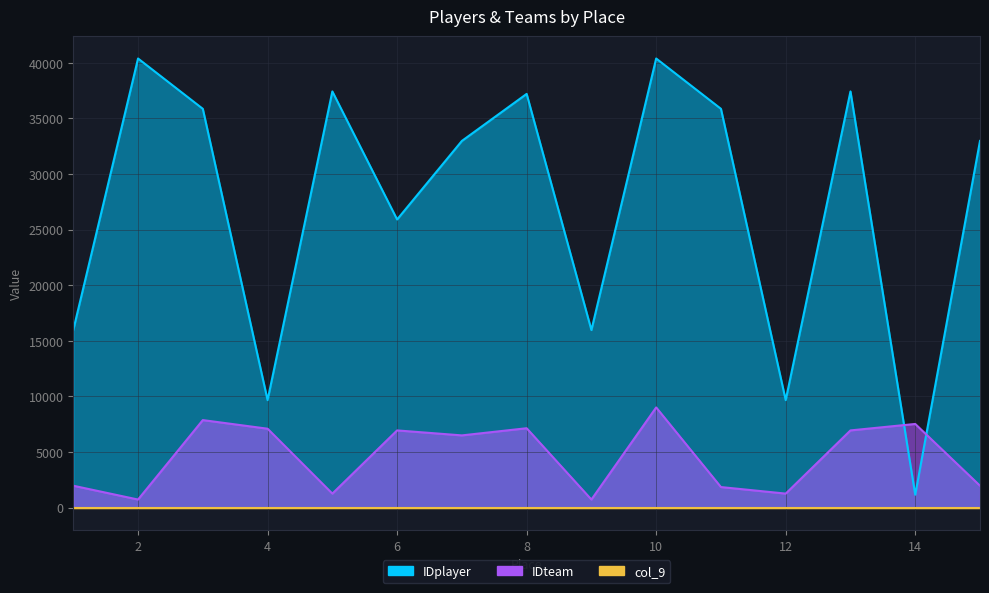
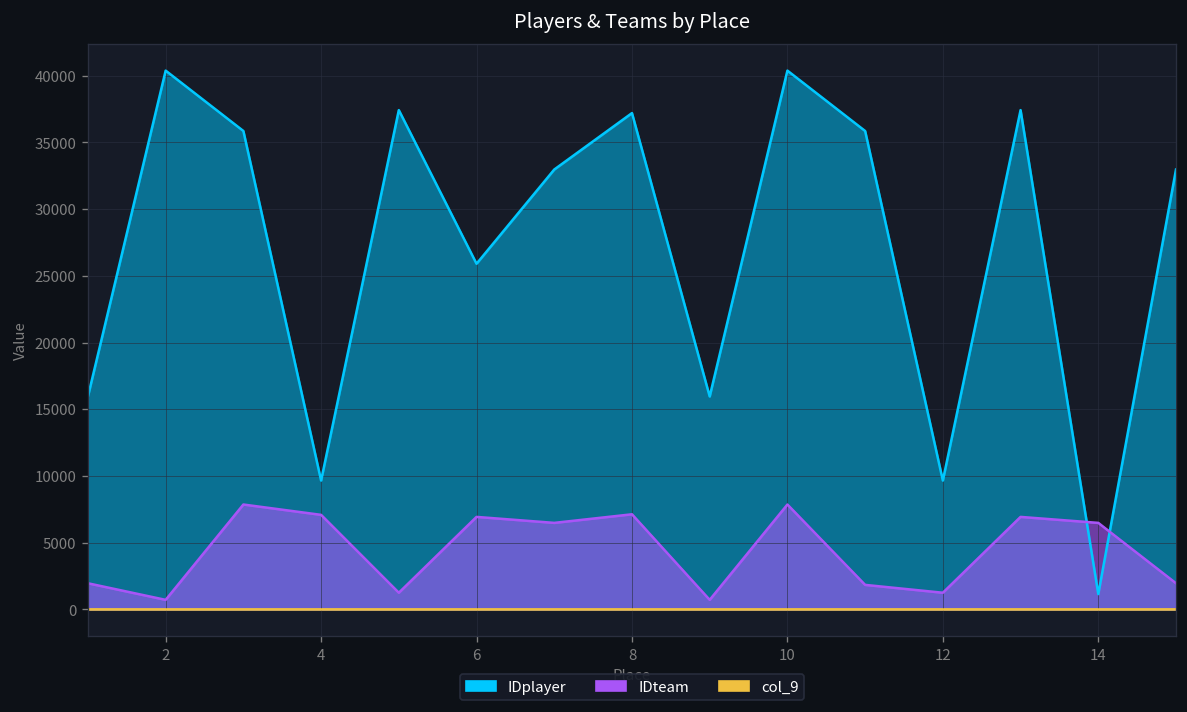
IDteam, 10: 9000 -> 7900
IDteam, 14: 7500 -> 6500
